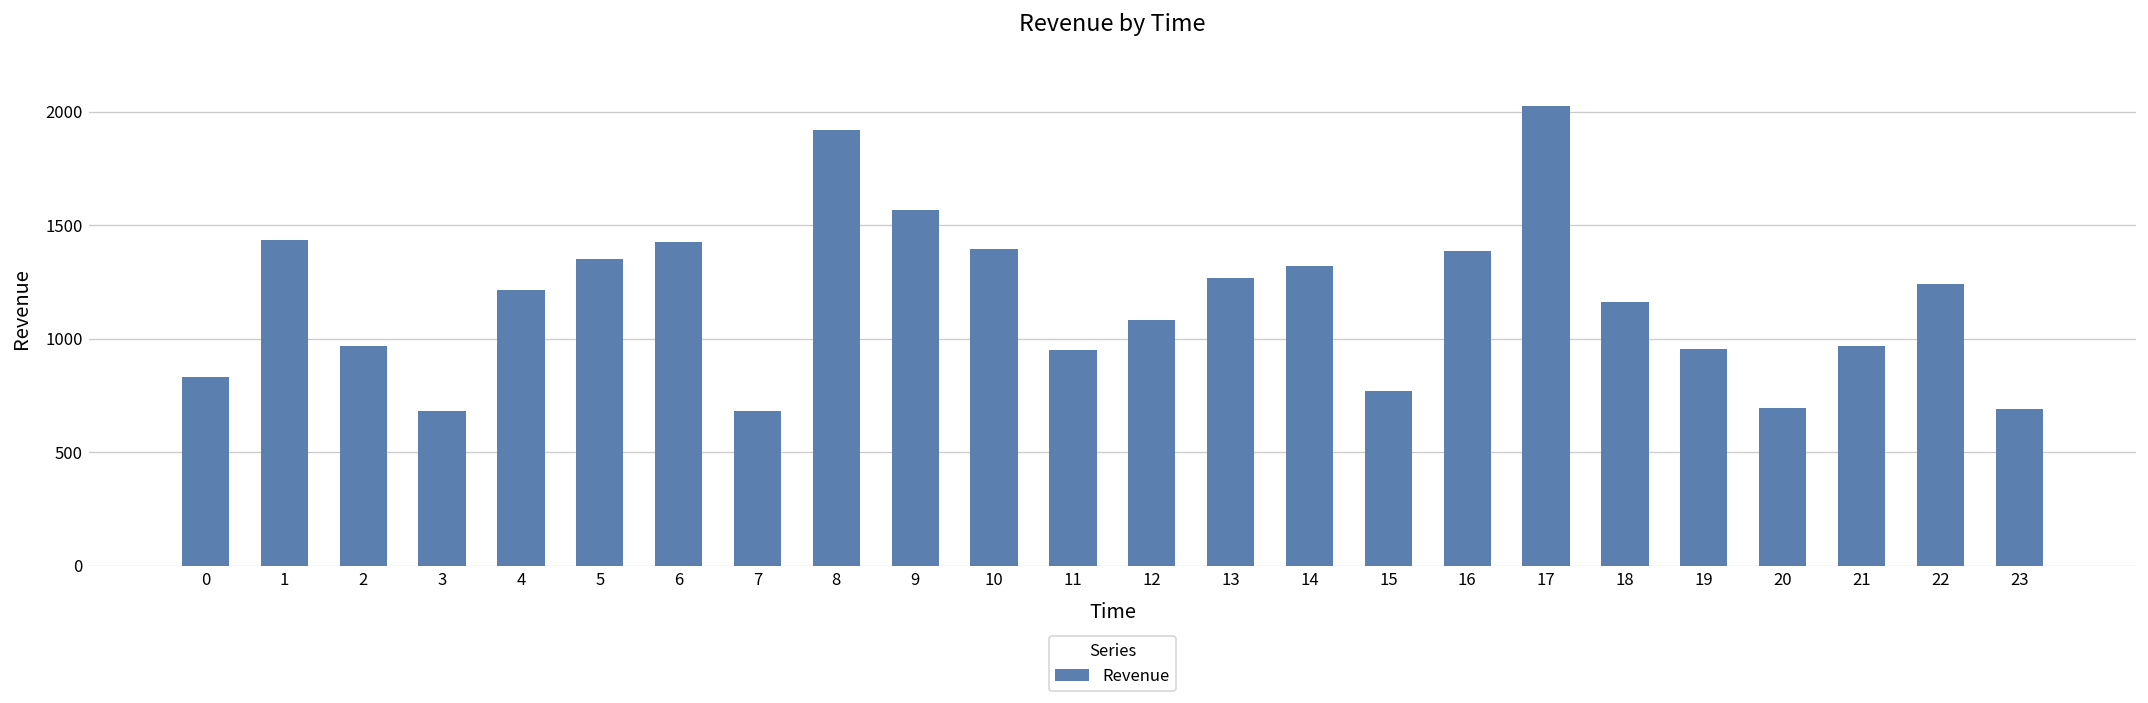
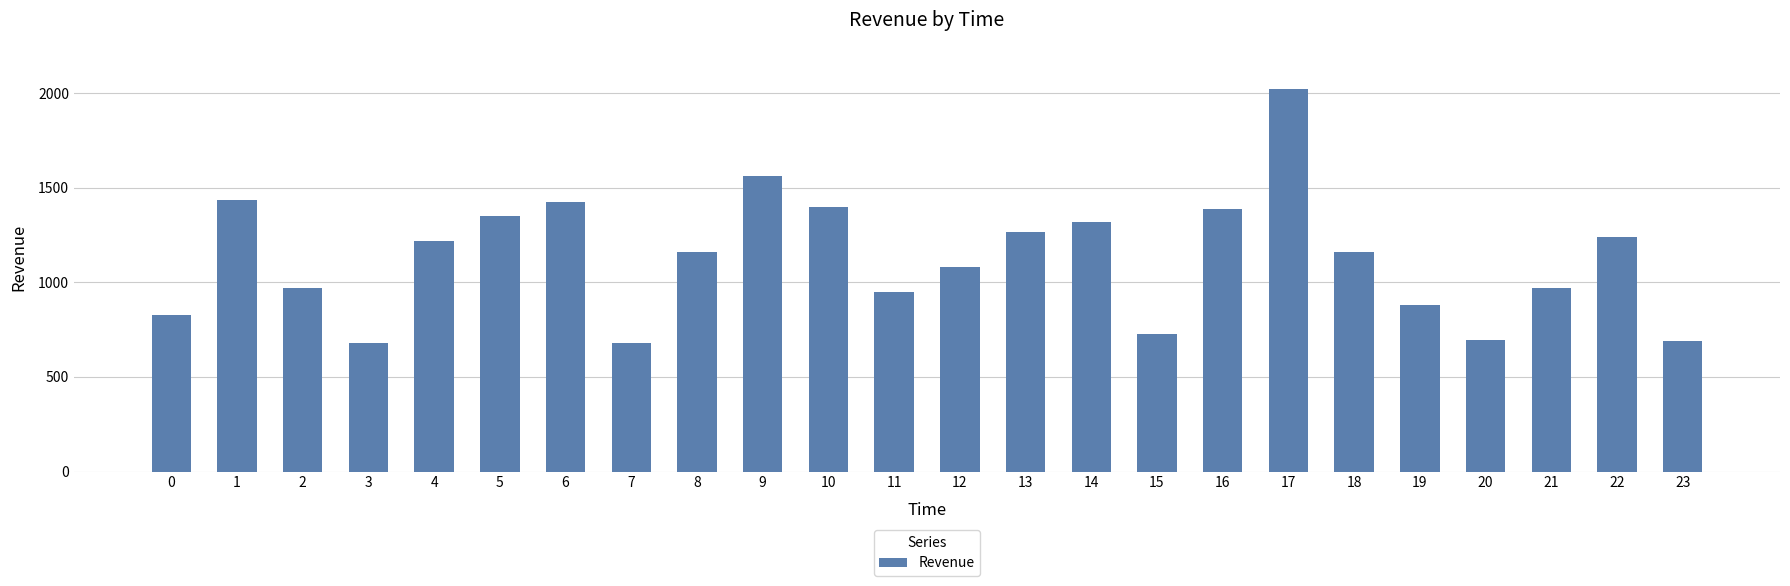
8: 1920 -> 1160
15: 770 -> 730
19: 960 -> 880
